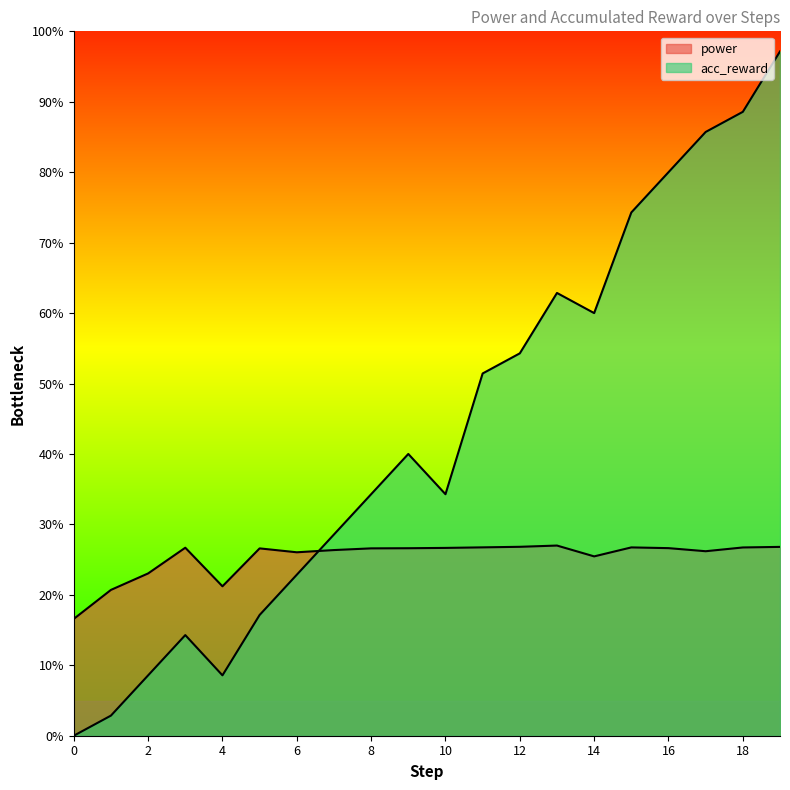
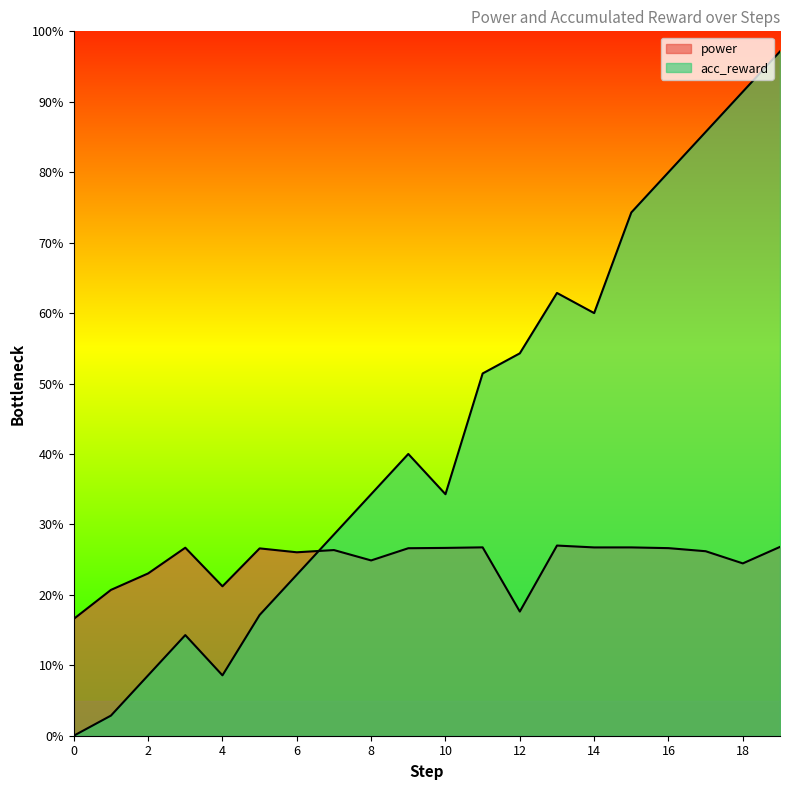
power, 8: 27% -> 25%
power, 12: 27% -> 18%
power, 14: 25% -> 27%
power, 18: 27% -> 24%
acc_reward, 18: 89% -> 91%
